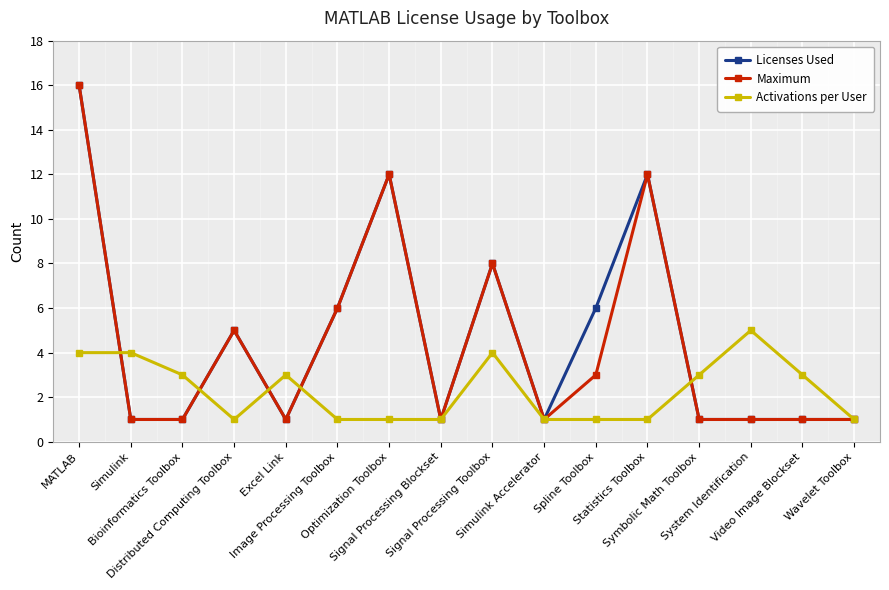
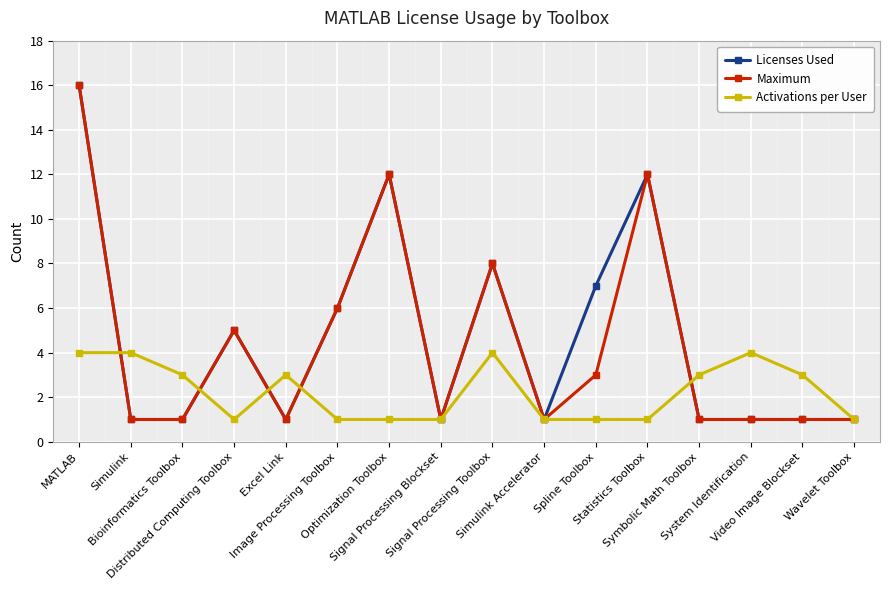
Licenses Used, Spline Toolbox: 6 -> 7
Activations per User, System Identification: 5 -> 4
